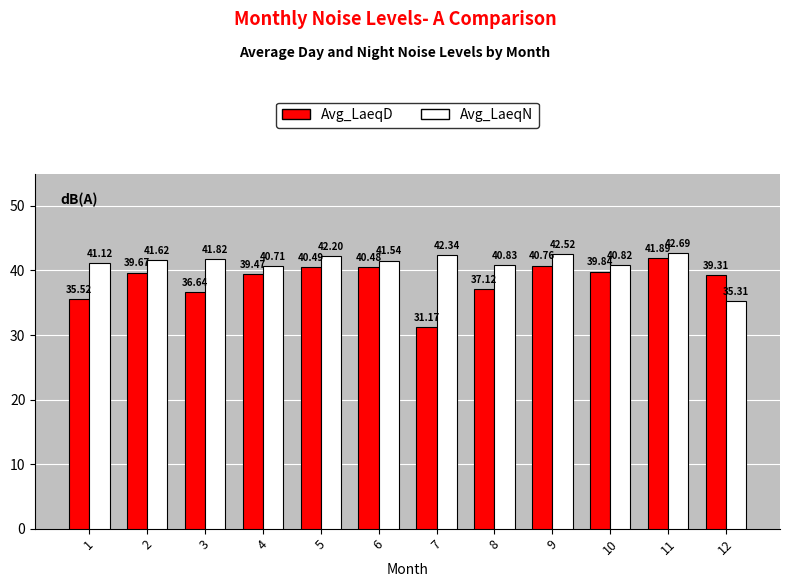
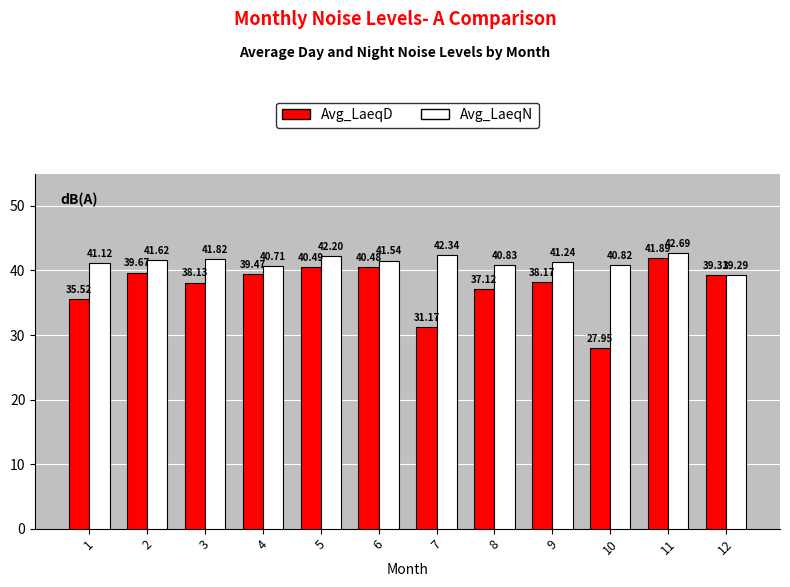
Avg_LaeqD, 3: 36.64 -> 38.13
Avg_LaeqD, 9: 40.76 -> 38.17
Avg_LaeqN, 9: 42.52 -> 41.24
Avg_LaeqD, 10: 39.84 -> 27.95
Avg_LaeqN, 12: 35.31 -> 39.29
